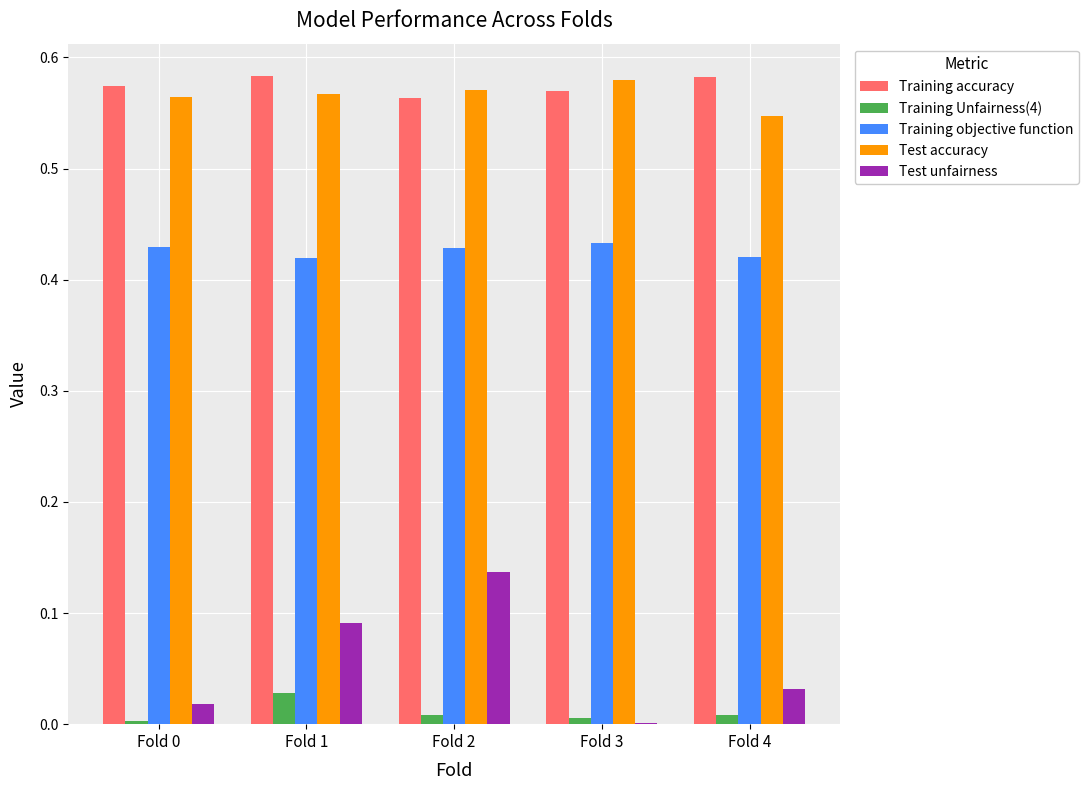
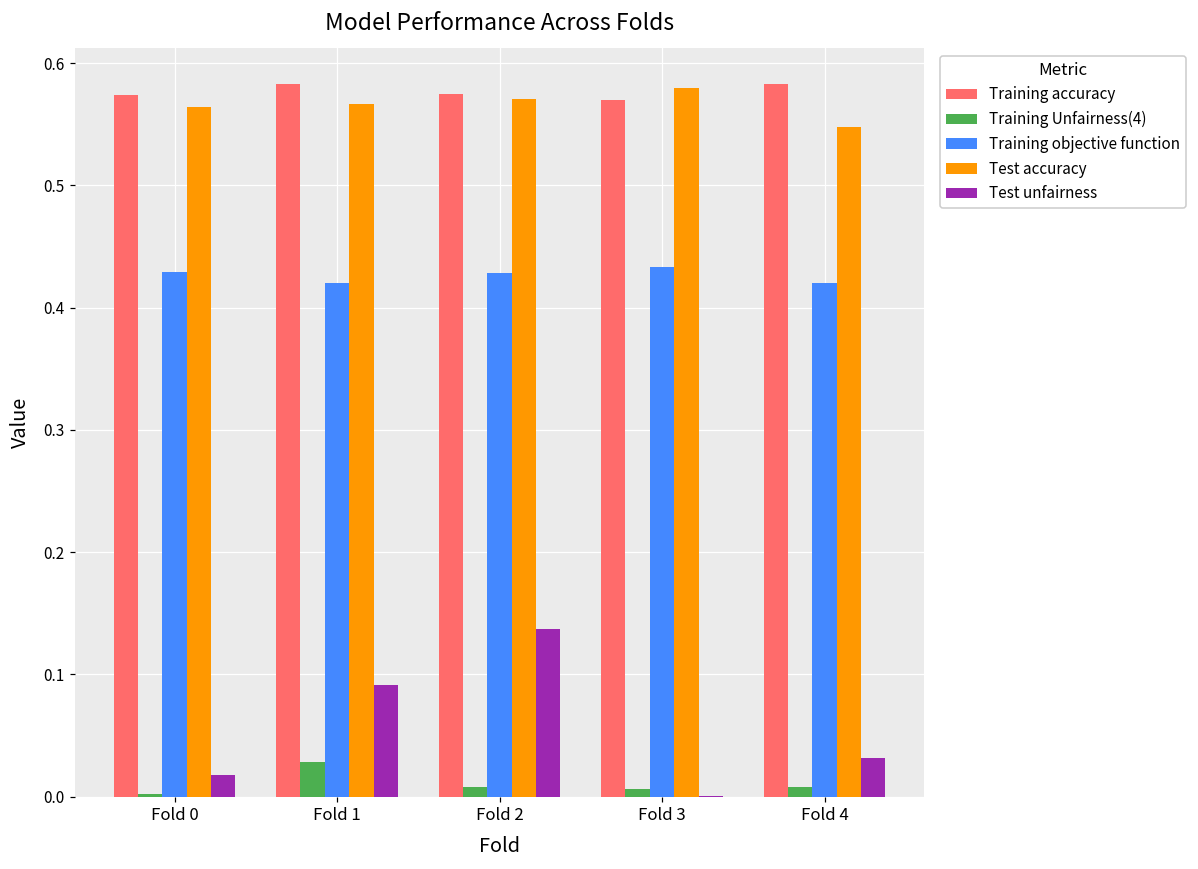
Training accuracy, Fold 2: 0.563 -> 0.575
